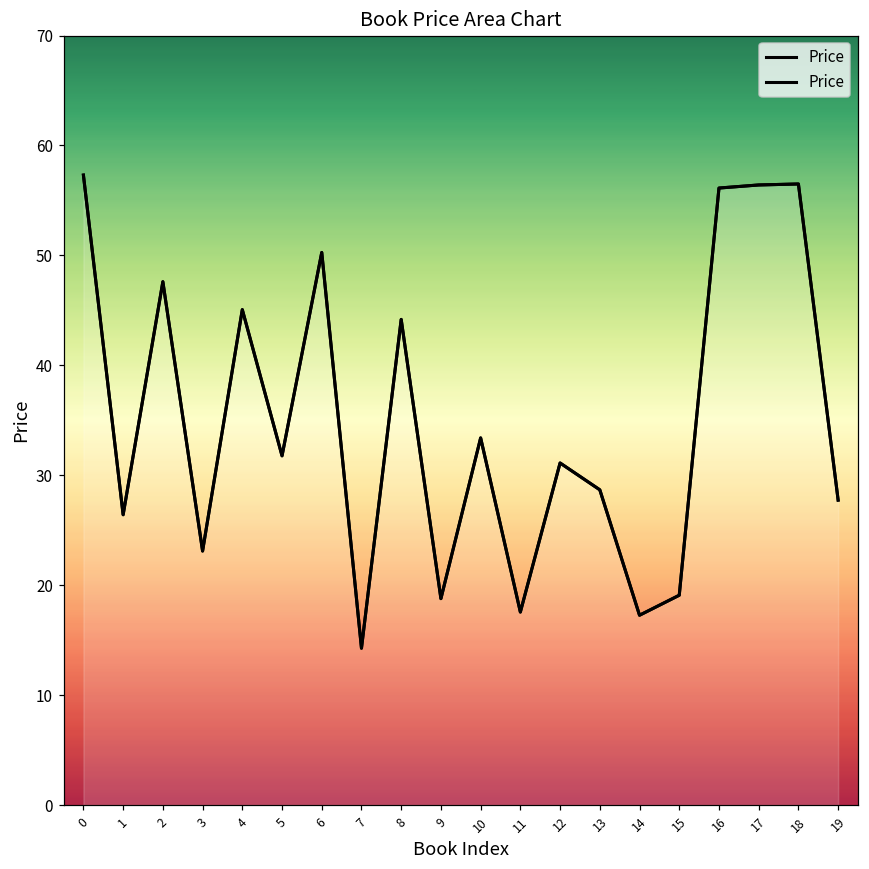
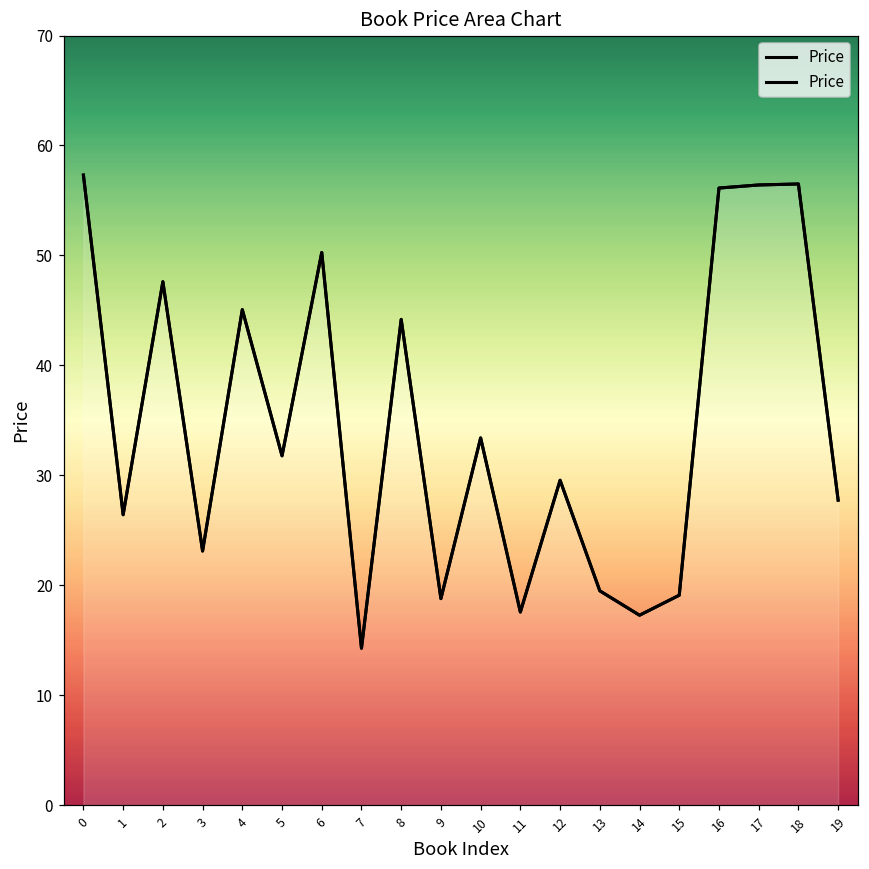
12: 31 -> 30
13: 29 -> 19
